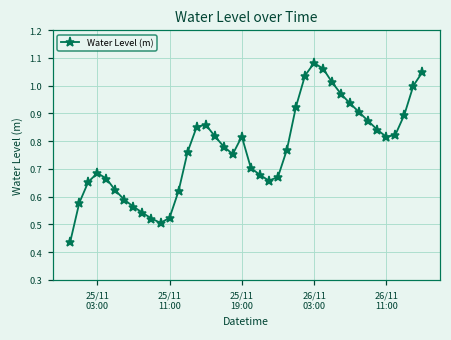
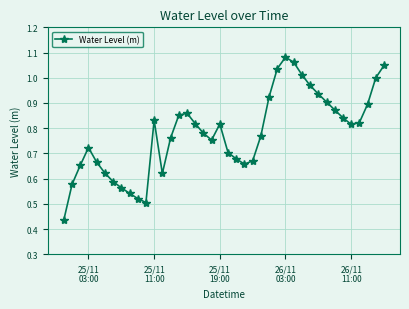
25/11 03:00: 0.68 -> 0.72
25/11 11:00: 0.52 -> 0.83
